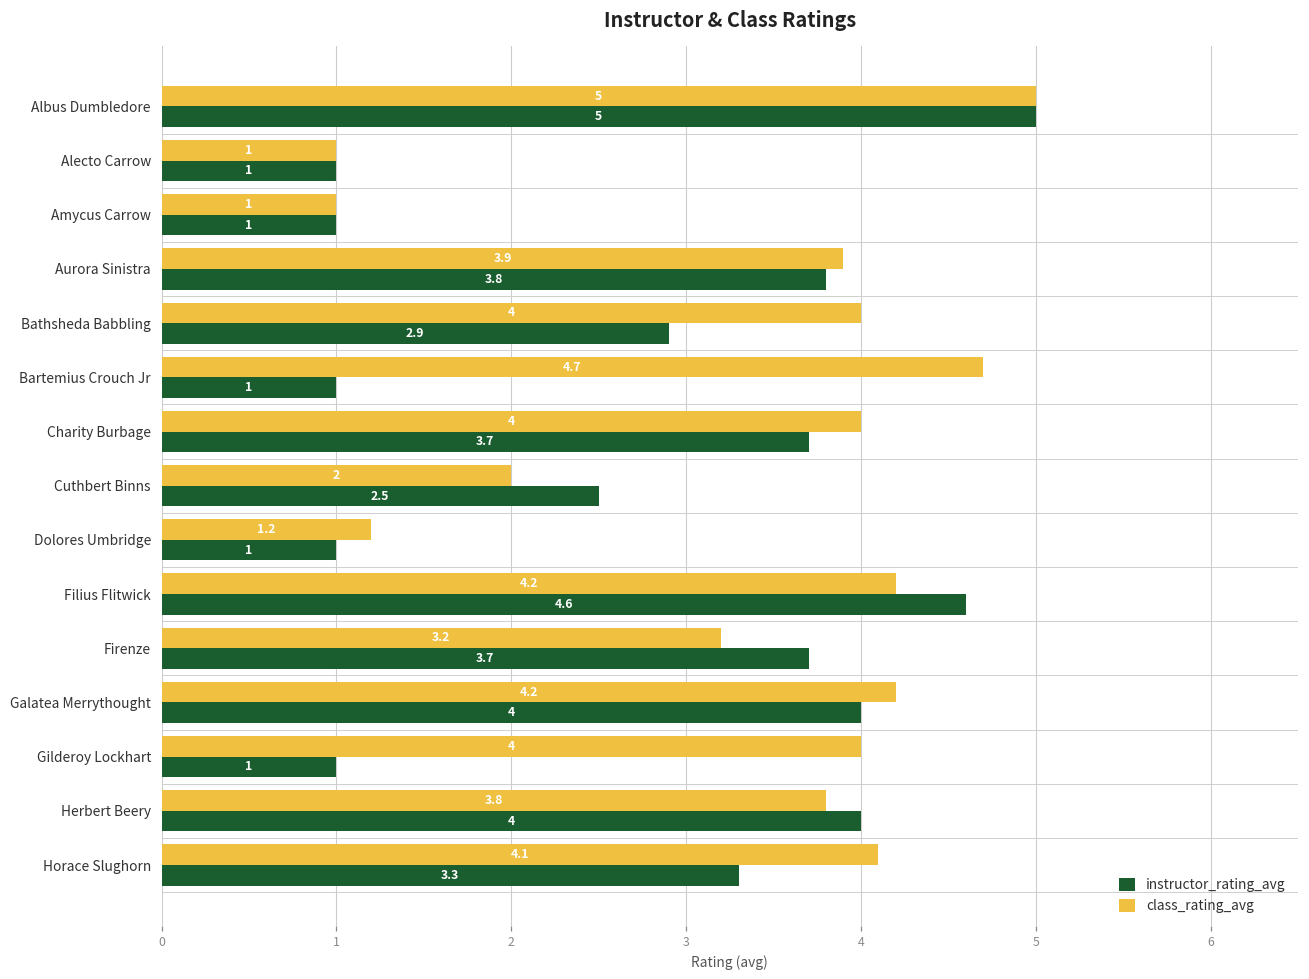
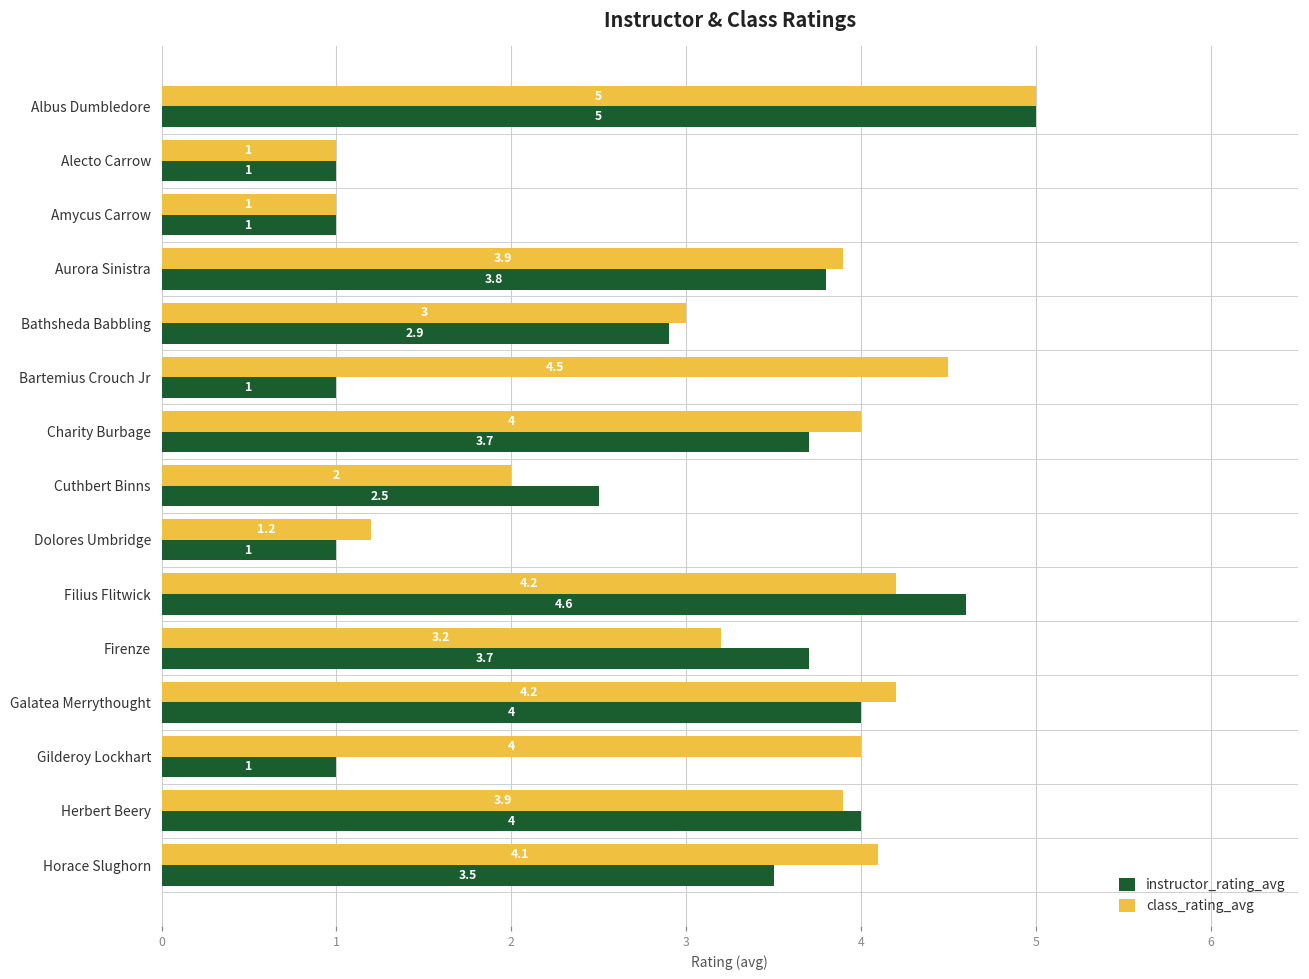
class_rating_avg, Bathsheda Babbling: 4 -> 3
class_rating_avg, Bartemius Crouch Jr: 4.7 -> 4.5
class_rating_avg, Herbert Beery: 3.8 -> 3.9
instructor_rating_avg, Horace Slughorn: 3.3 -> 3.5
